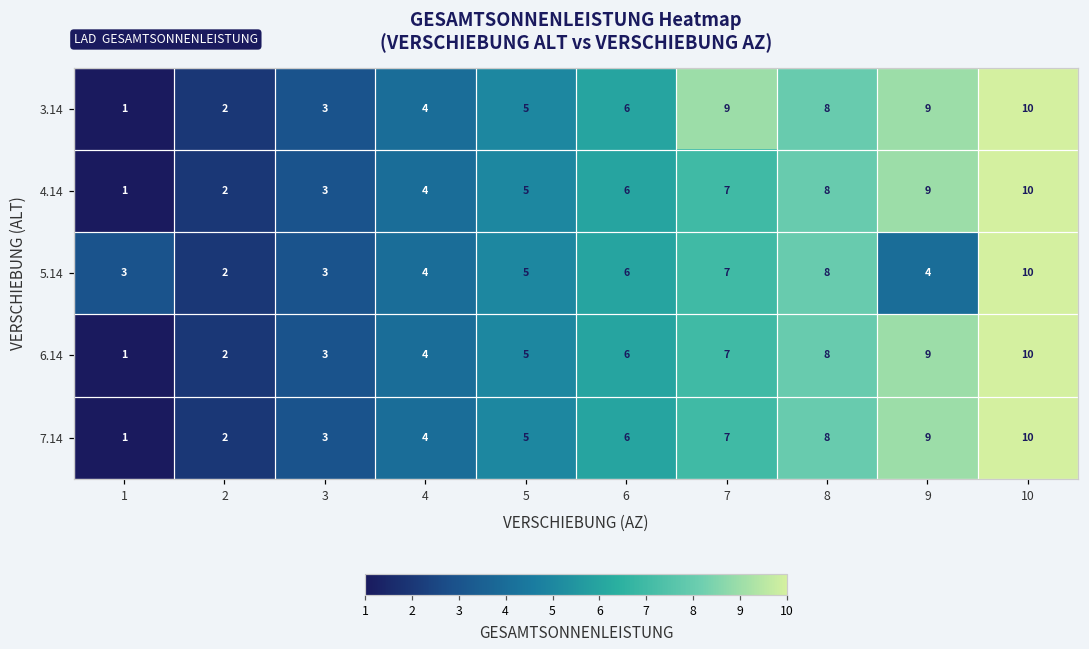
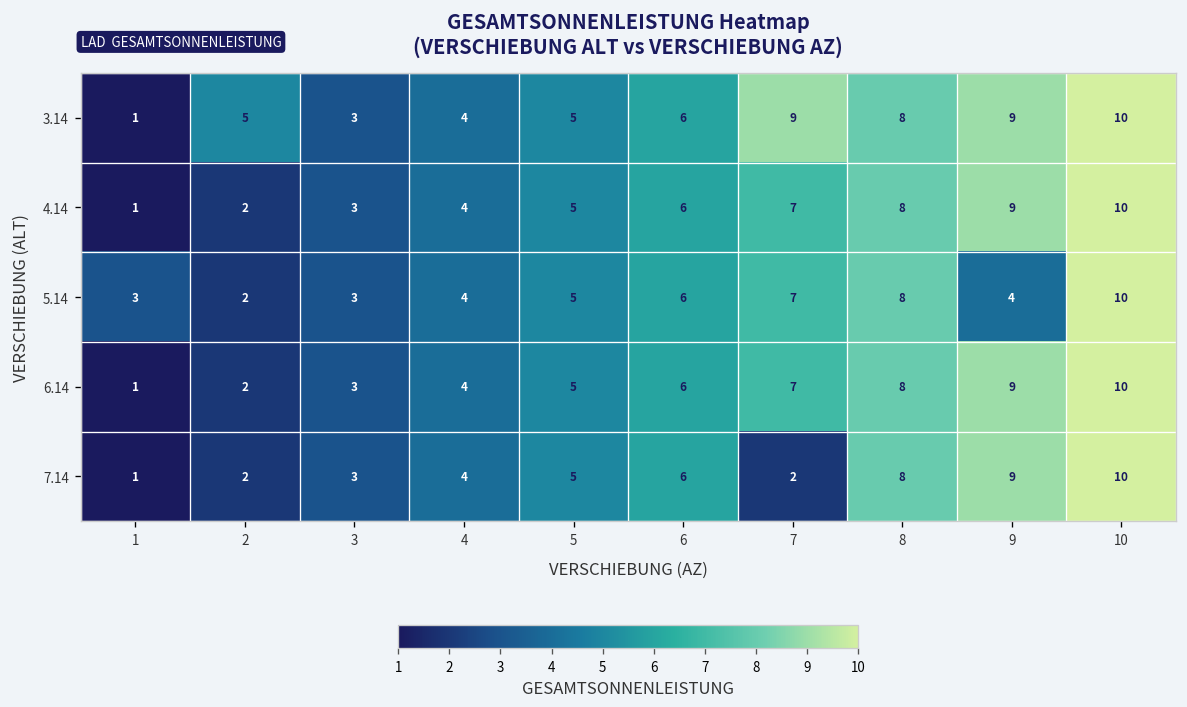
3.14, 2: 2 -> 5
7.14, 7: 7 -> 2
